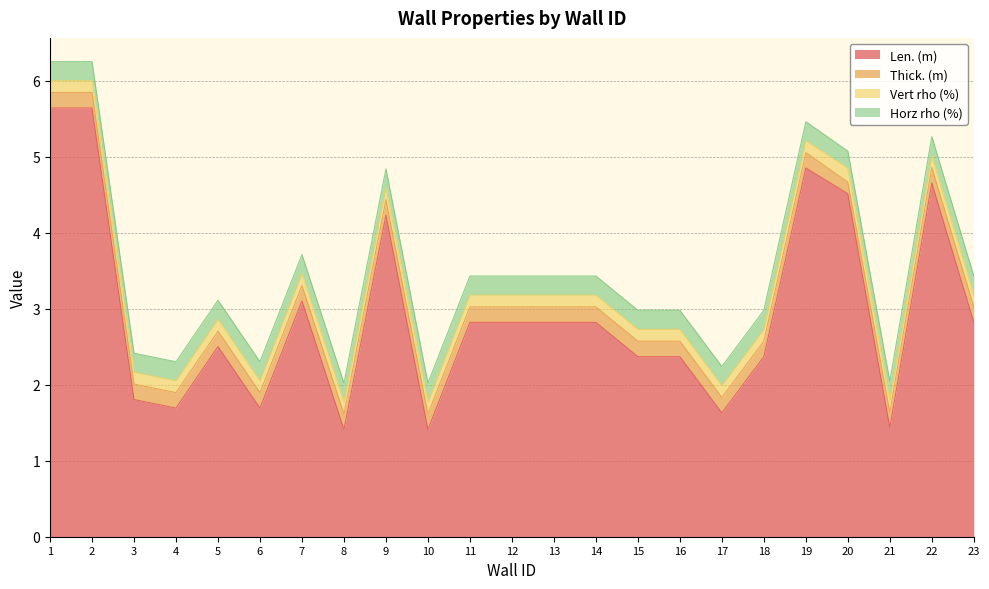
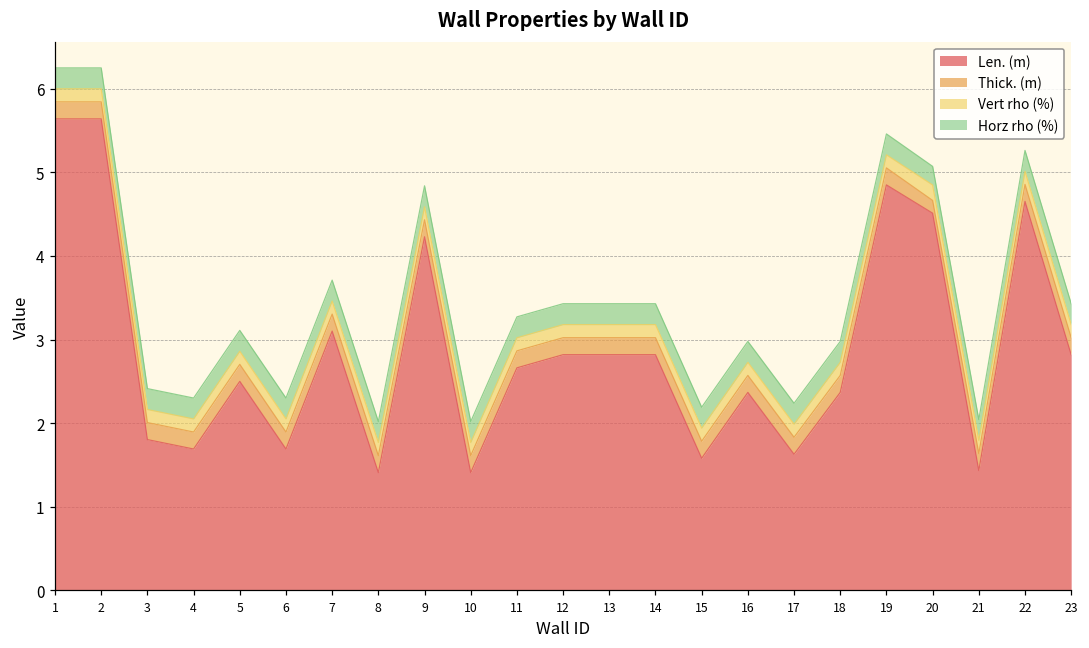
Len. (m), 11: 2.8 -> 2.7
Len. (m), 15: 2.4 -> 1.6
